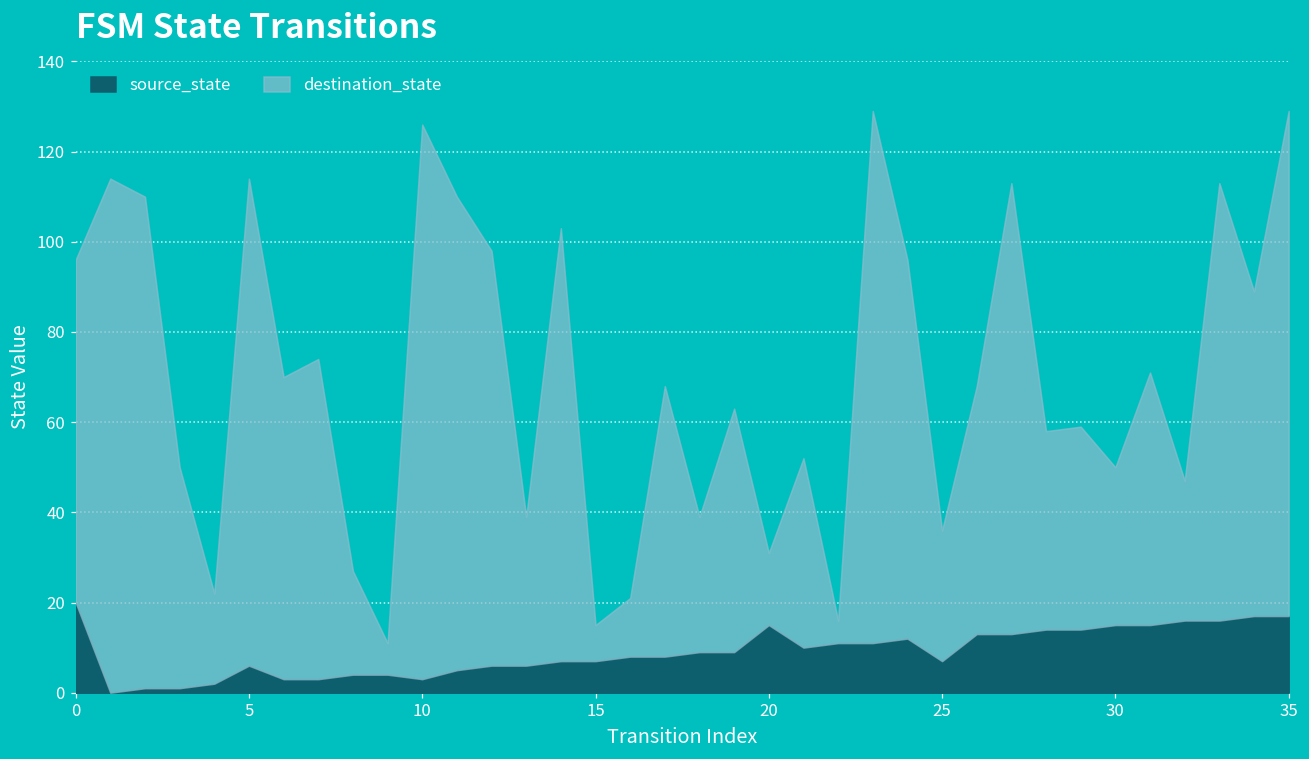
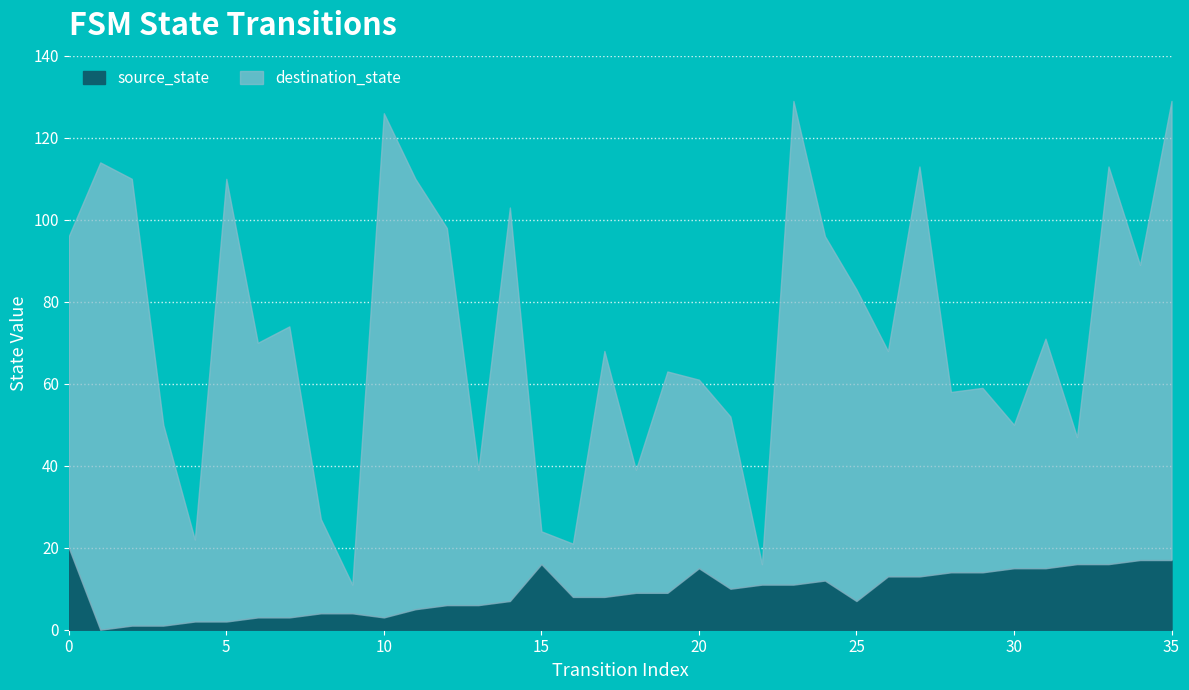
source_state, 5: 6 -> 2
source_state, 15: 7 -> 16
destination_state, 20: 16 -> 46
destination_state, 25: 29 -> 76
